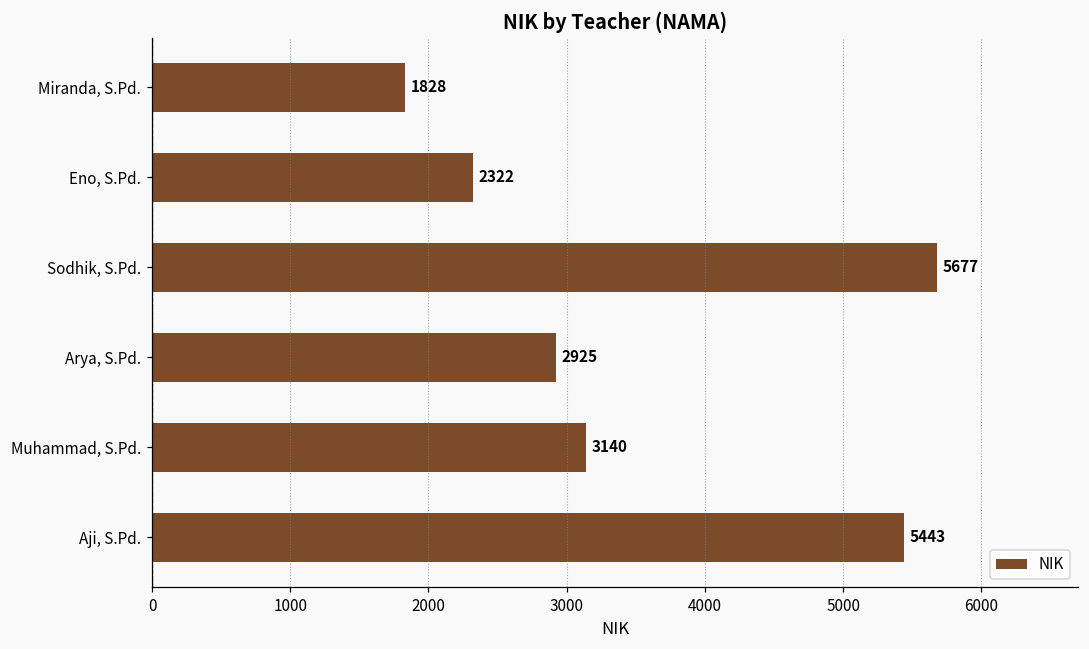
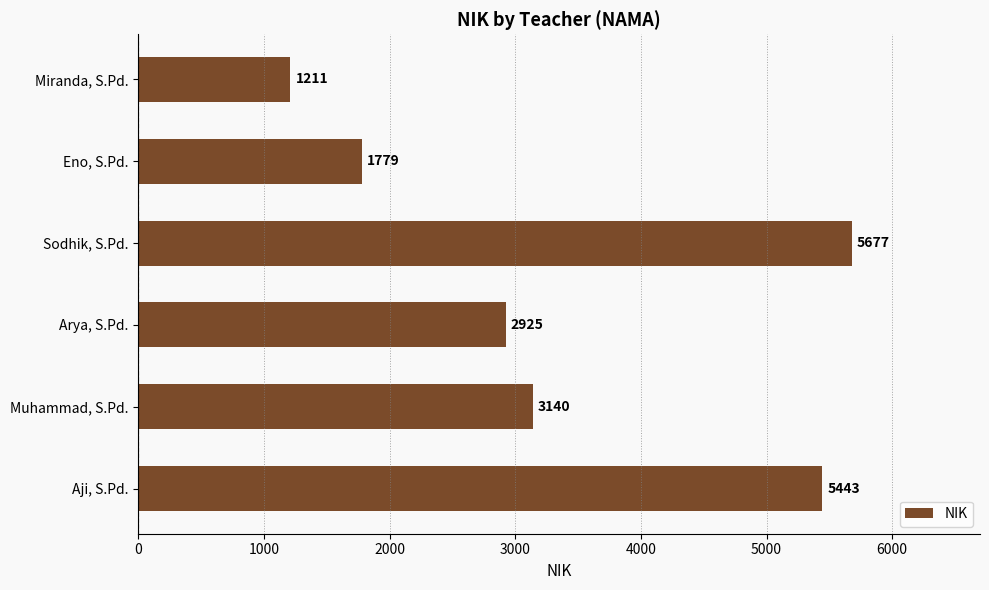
Miranda, S.Pd.: 1828 -> 1211
Eno, S.Pd.: 2322 -> 1779
